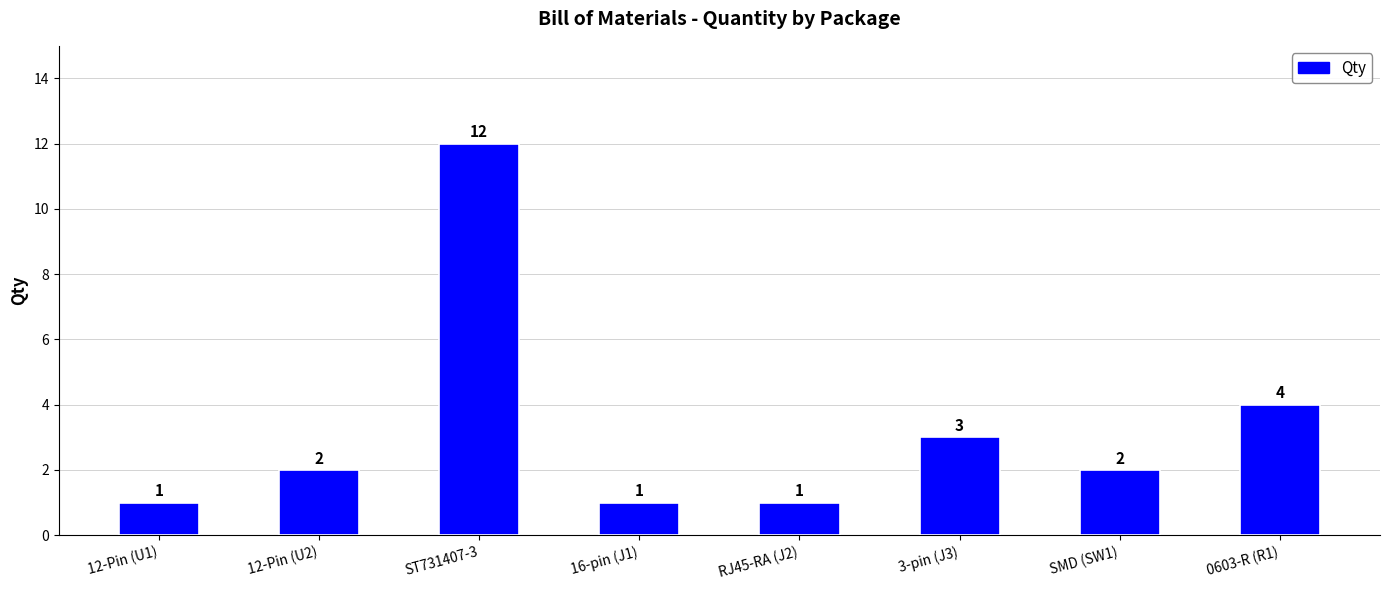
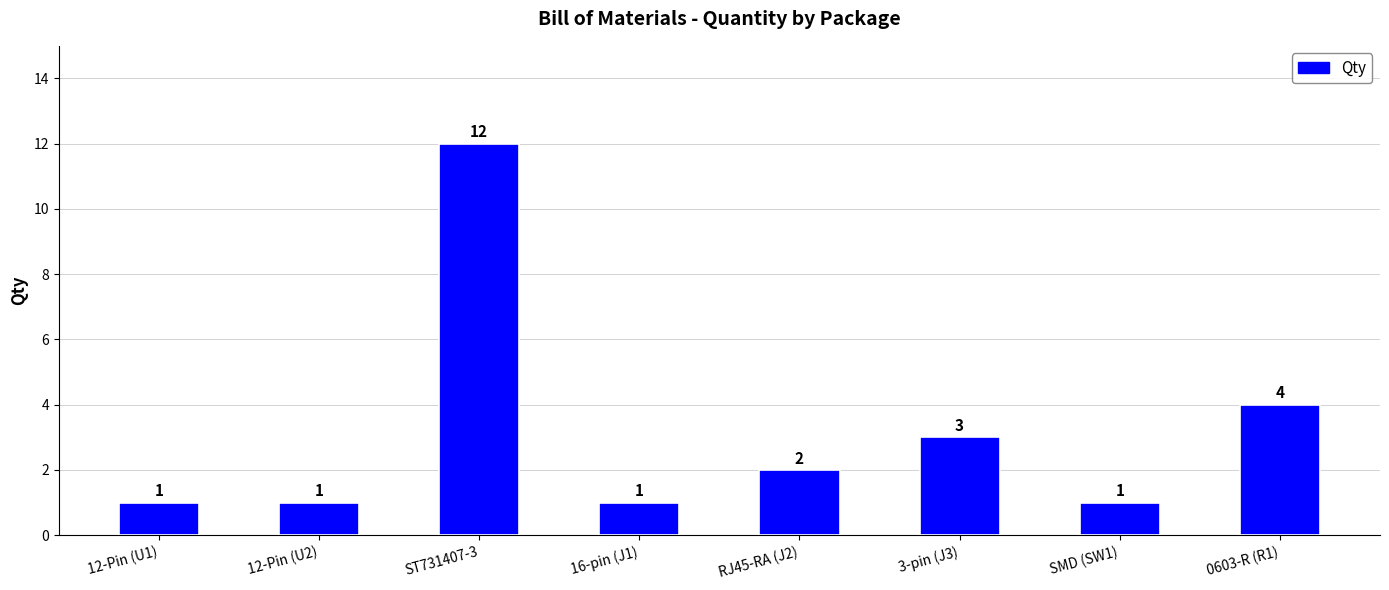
12-Pin (U2): 2 -> 1
RJ45-RA (J2): 1 -> 2
SMD (SW1): 2 -> 1
